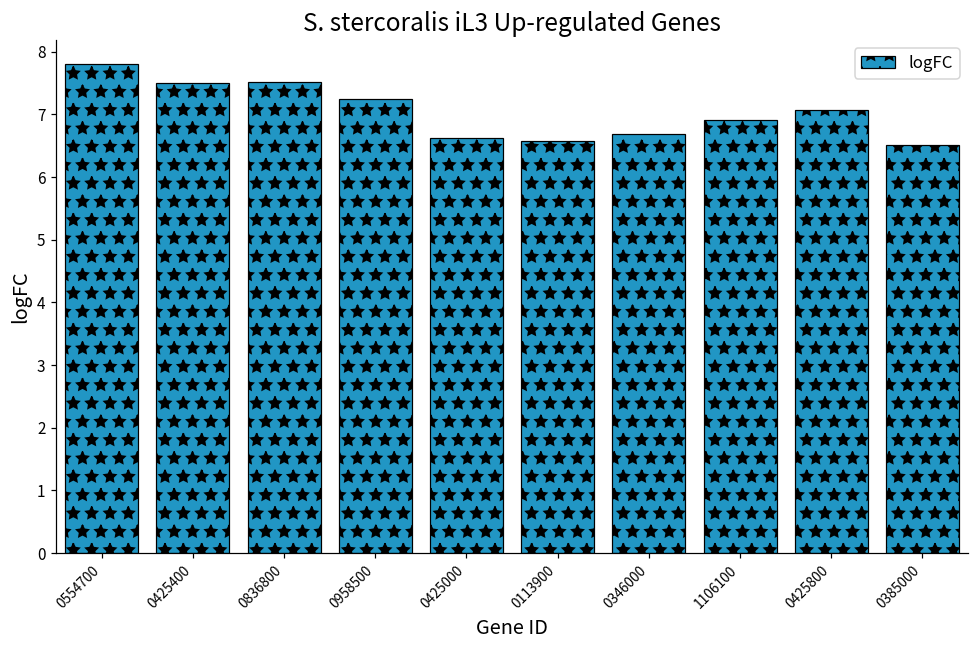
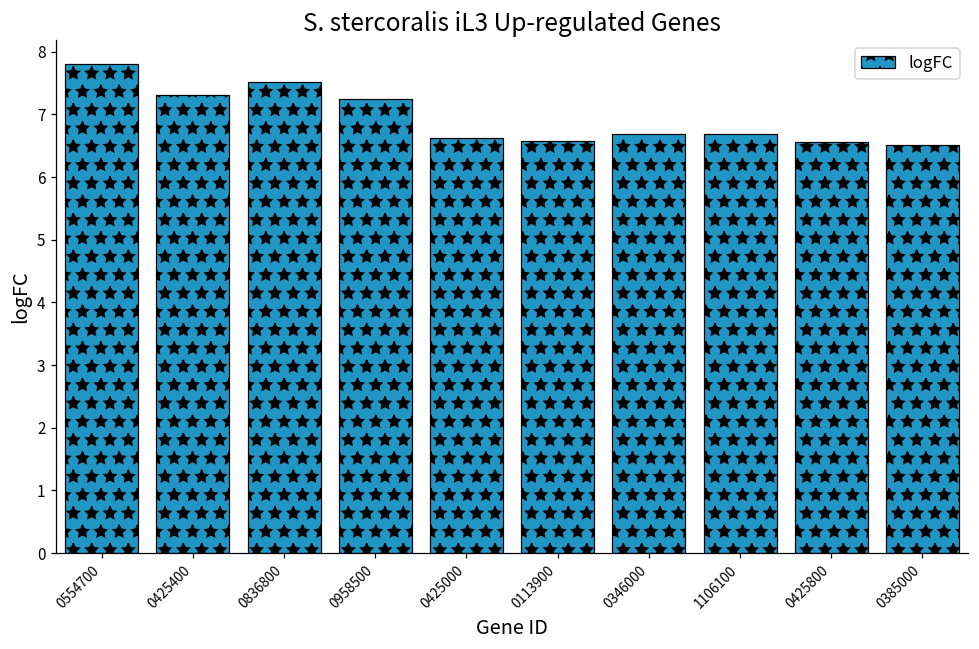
0425400: 7.5 -> 7.3
1106100: 6.9 -> 6.7
0425800: 7.1 -> 6.6
